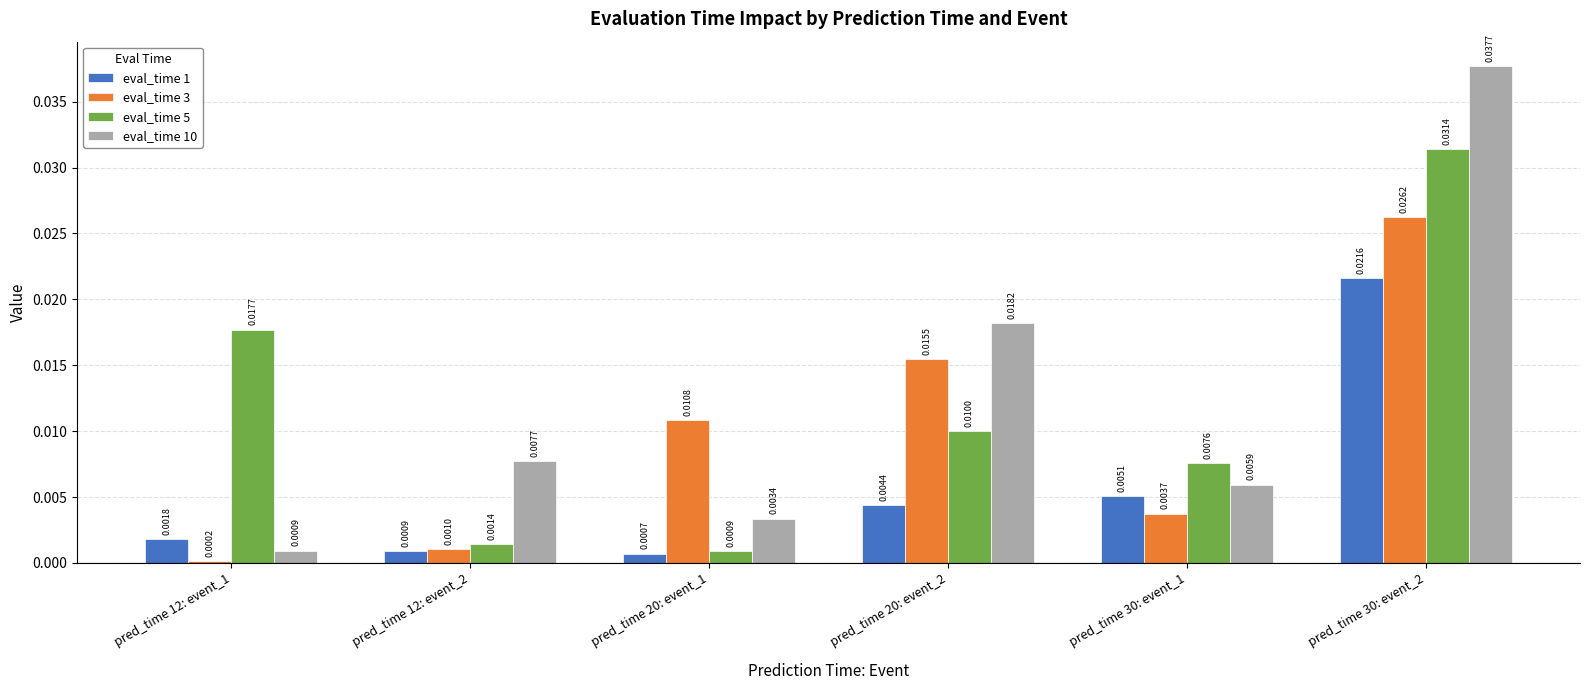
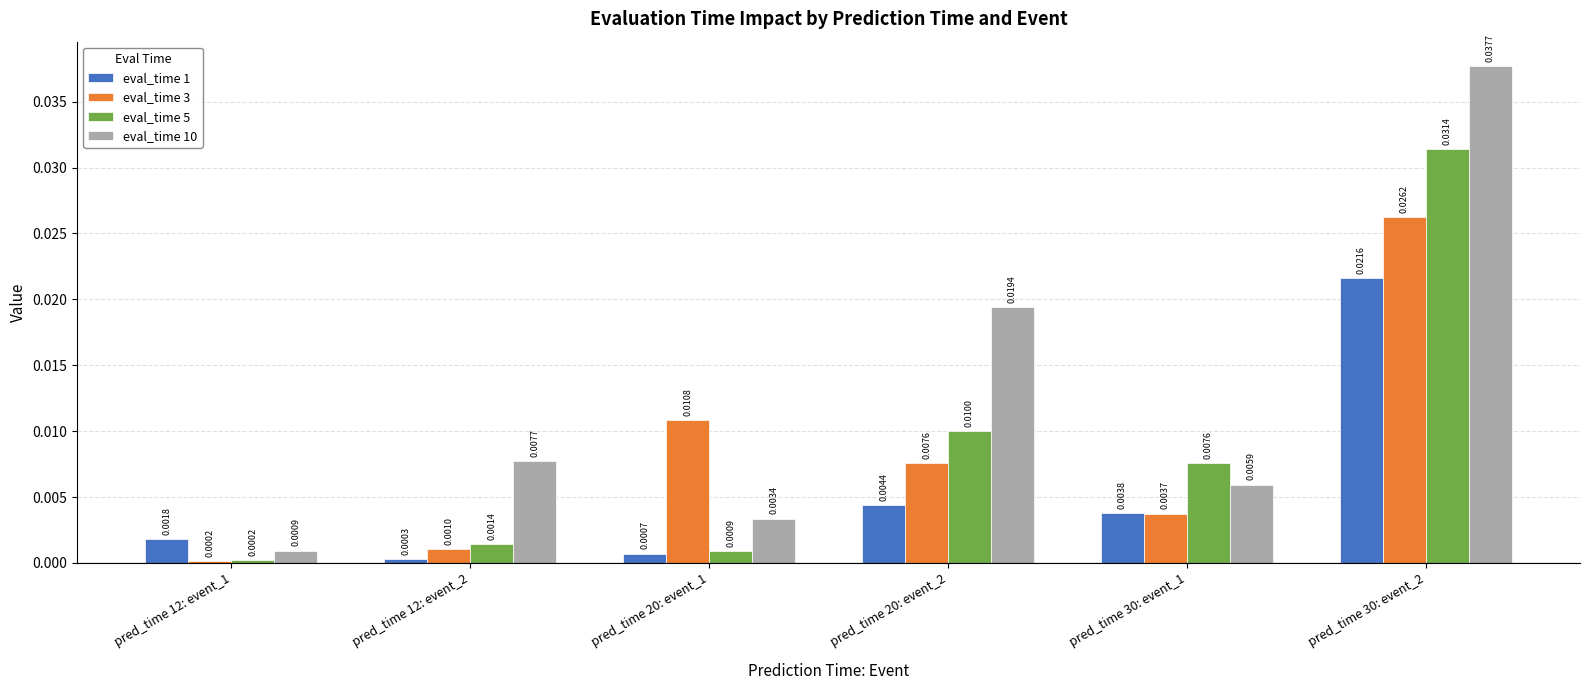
eval_time 5, pred_time 12: event_1: 0.0177 -> 0.0002
eval_time 1, pred_time 12: event_2: 0.0009 -> 0.0003
eval_time 3, pred_time 20: event_2: 0.0155 -> 0.0076
eval_time 10, pred_time 20: event_2: 0.0182 -> 0.0194
eval_time 1, pred_time 30: event_1: 0.0051 -> 0.0038
